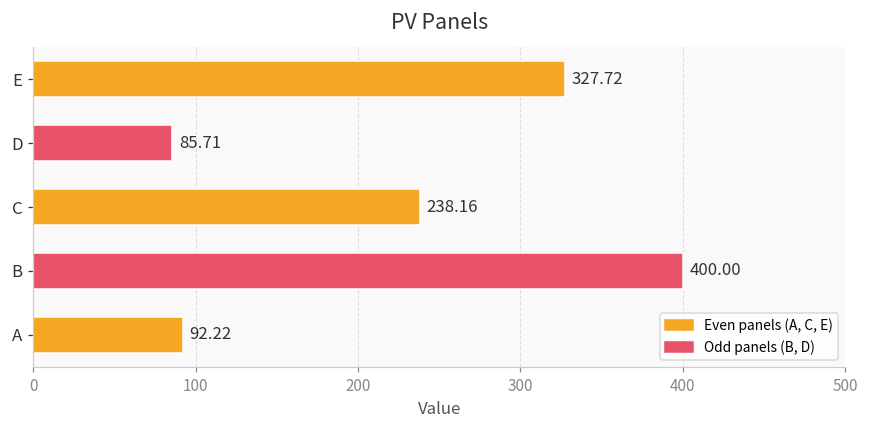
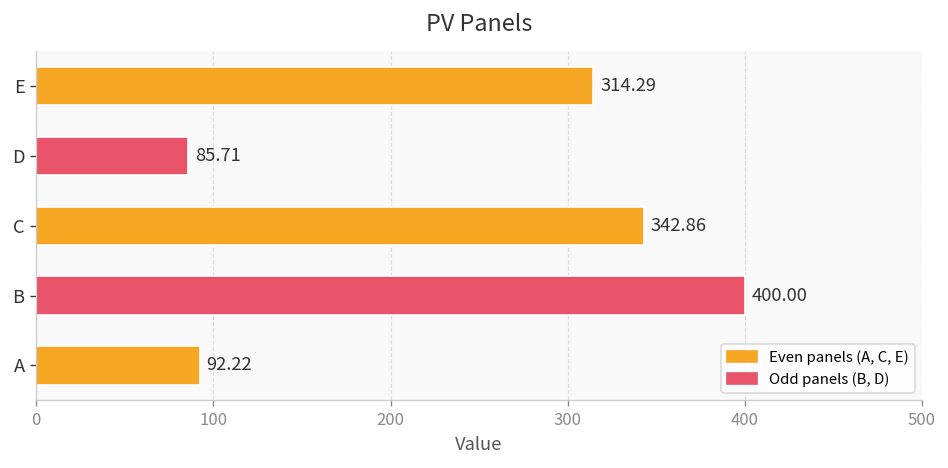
E: 327.72 -> 314.29
C: 238.16 -> 342.86
